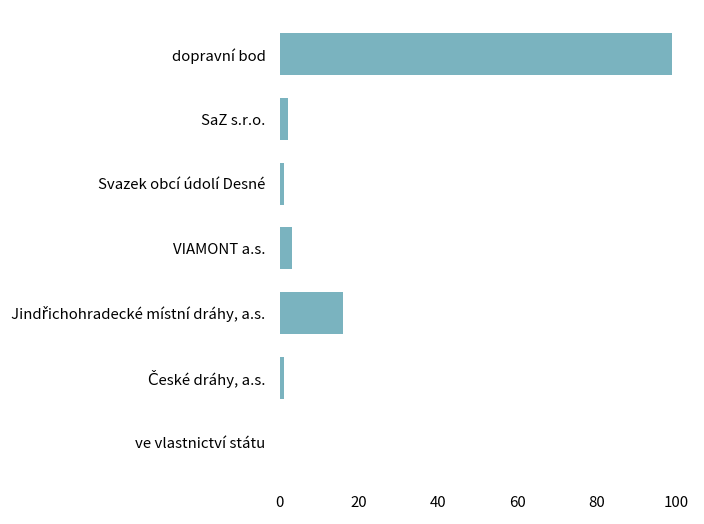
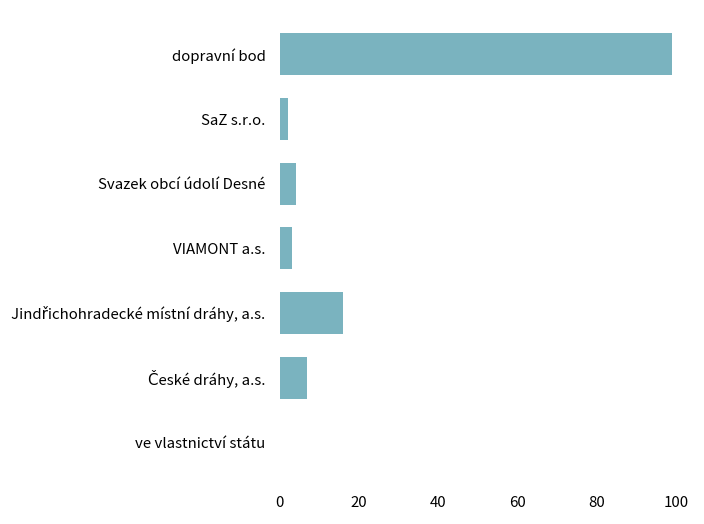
Svazek obcí údolí Desné: 1 -> 4
České dráhy, a.s.: 1 -> 7
